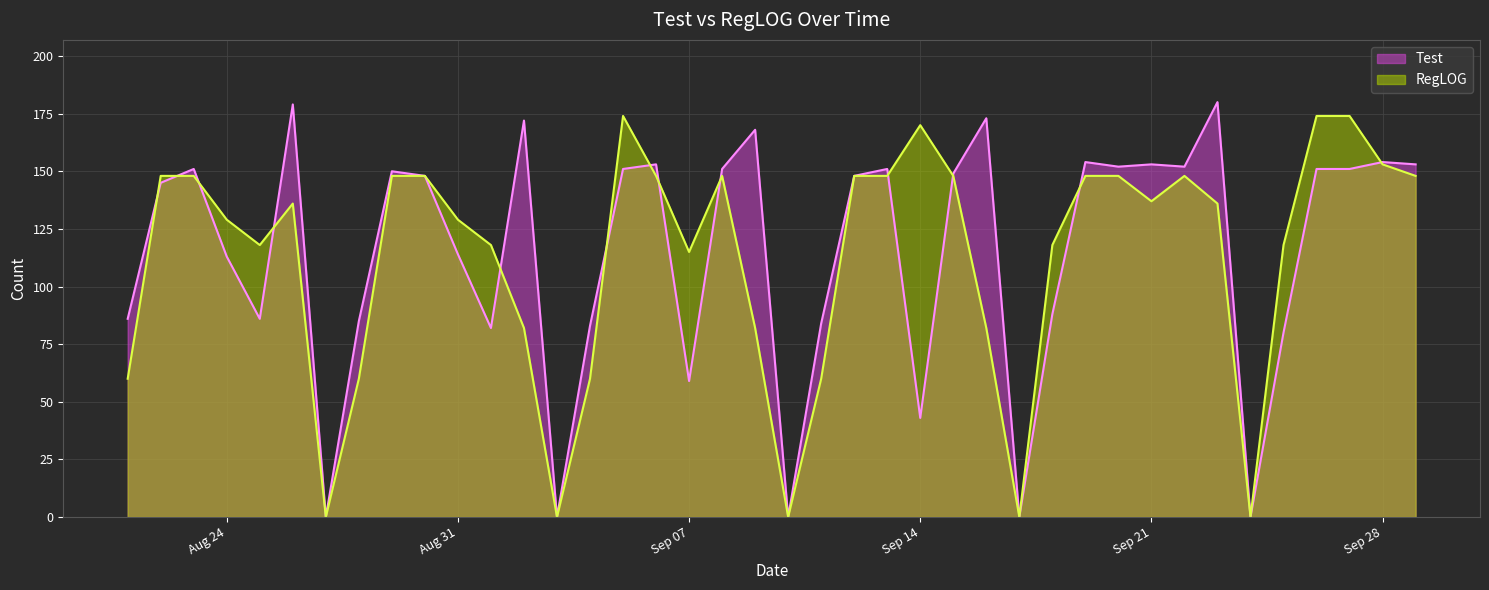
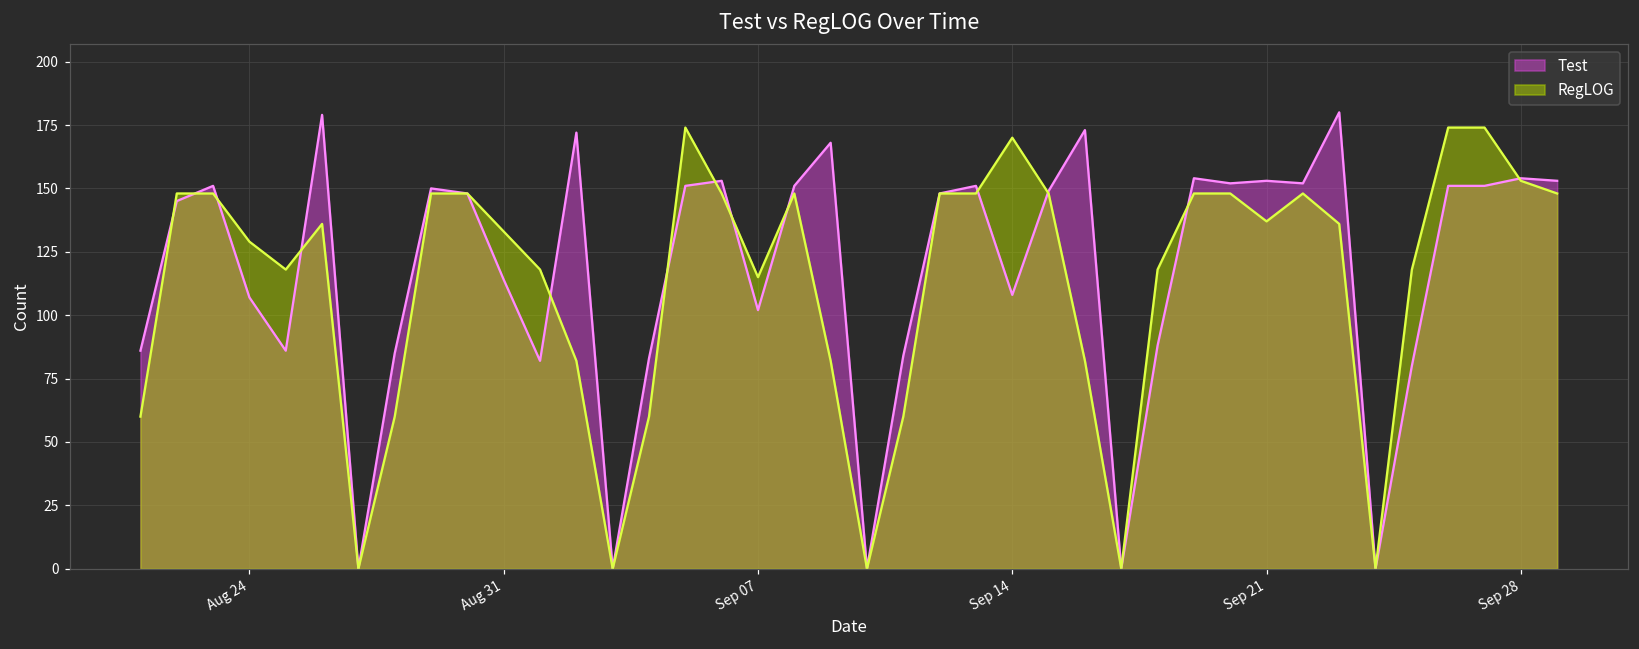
Test, Aug 24: 113 -> 107
RegLOG, Aug 31: 129 -> 133
Test, Sep 07: 59 -> 102
Test, Sep 14: 43 -> 108
